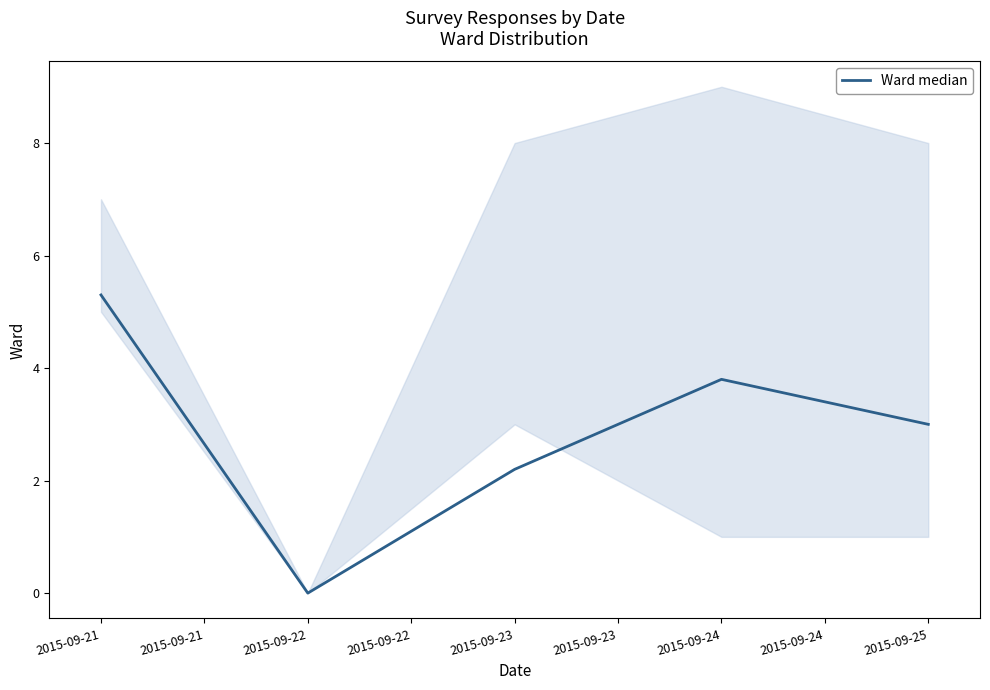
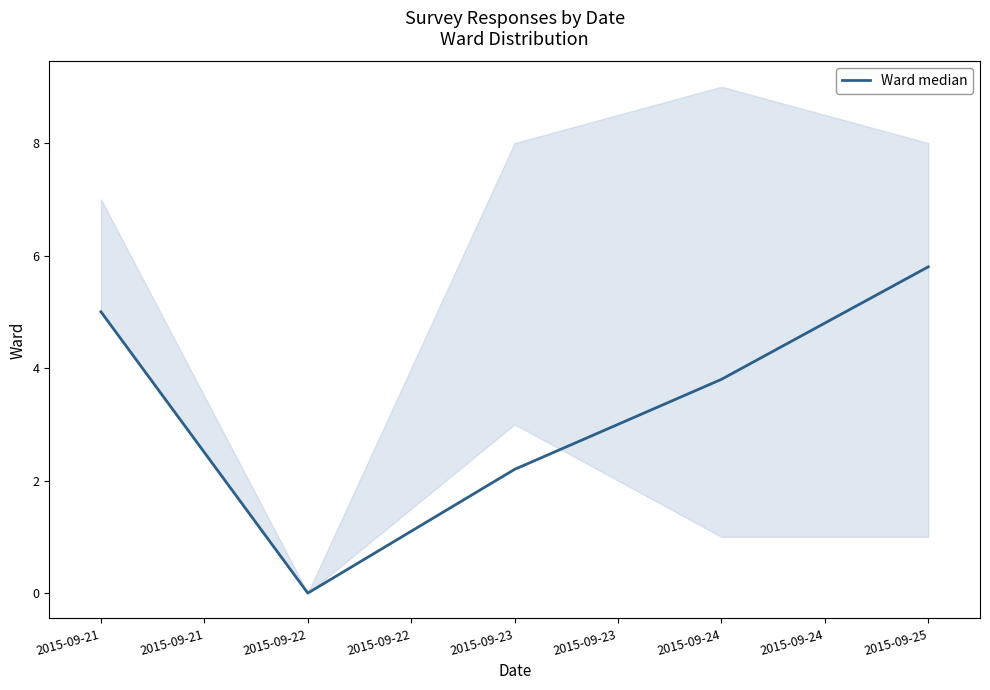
Ward median, 2015-09-21: 5.3 -> 5.0
Ward median, 2015-09-25: 3.0 -> 5.8
